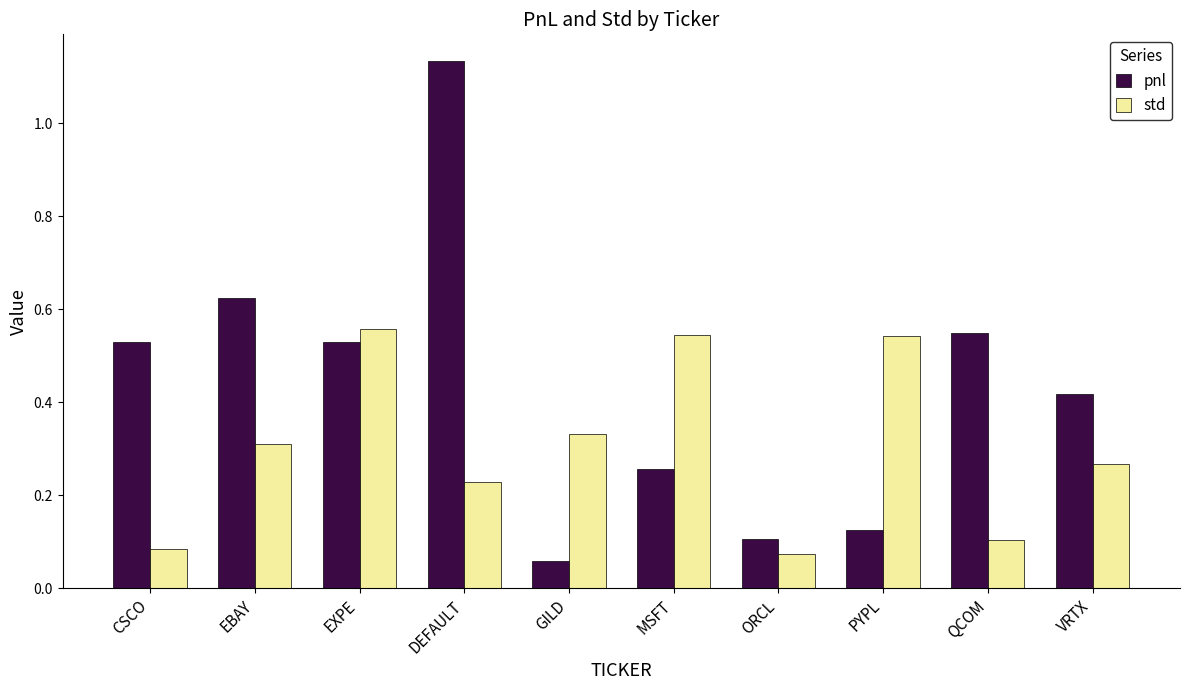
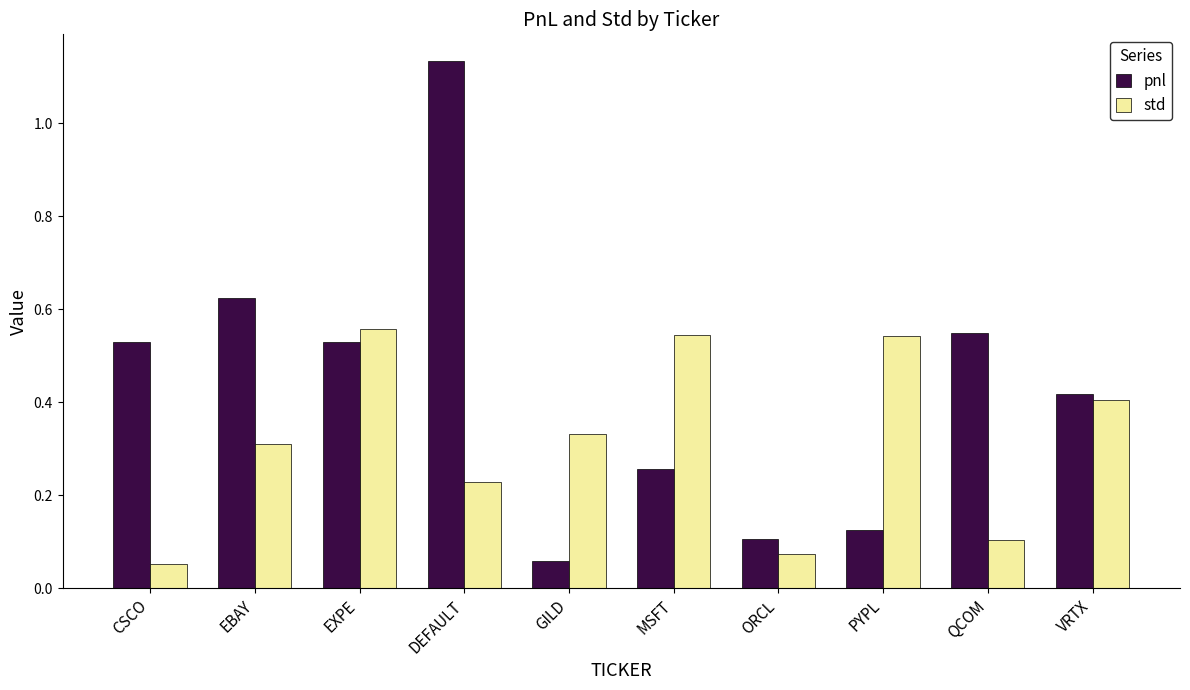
std, CSCO: 0.09 -> 0.05
std, VRTX: 0.27 -> 0.40
